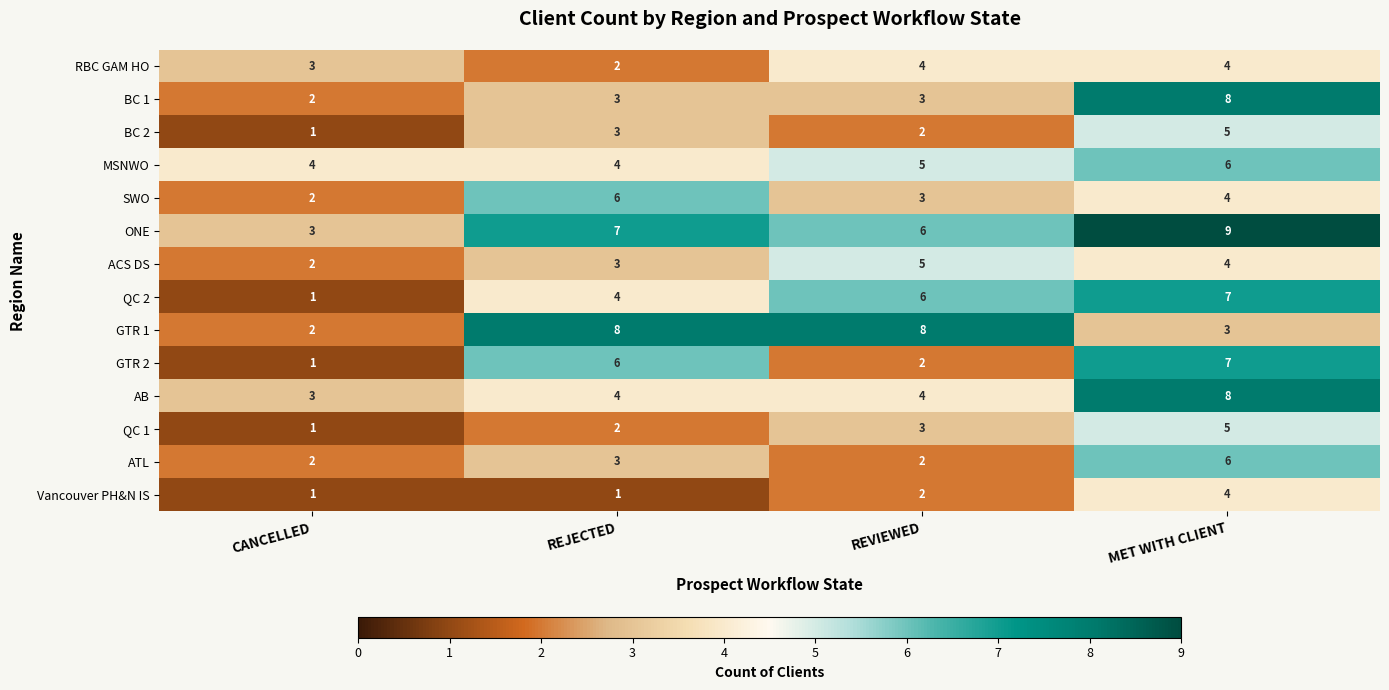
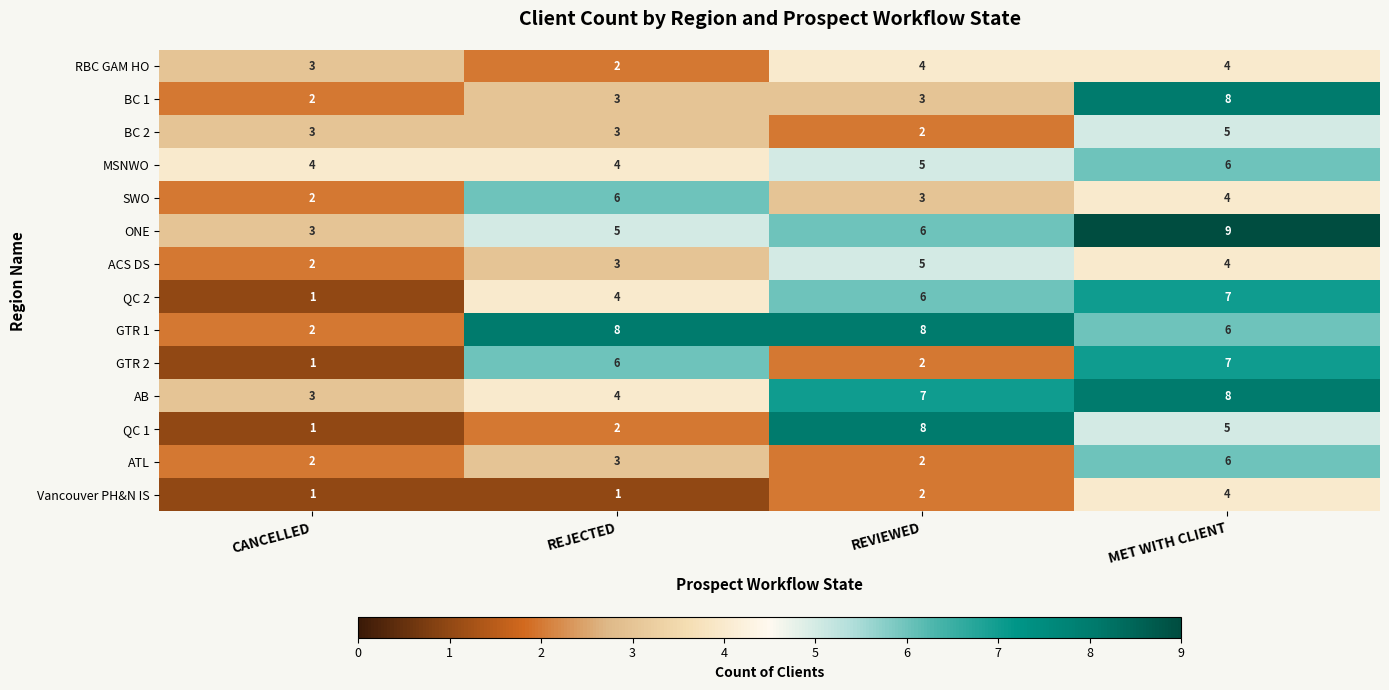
BC 2, CANCELLED: 1 -> 3
ONE, REJECTED: 7 -> 5
GTR 1, MET WITH CLIENT: 3 -> 6
AB, REVIEWED: 4 -> 7
QC 1, REVIEWED: 3 -> 8
